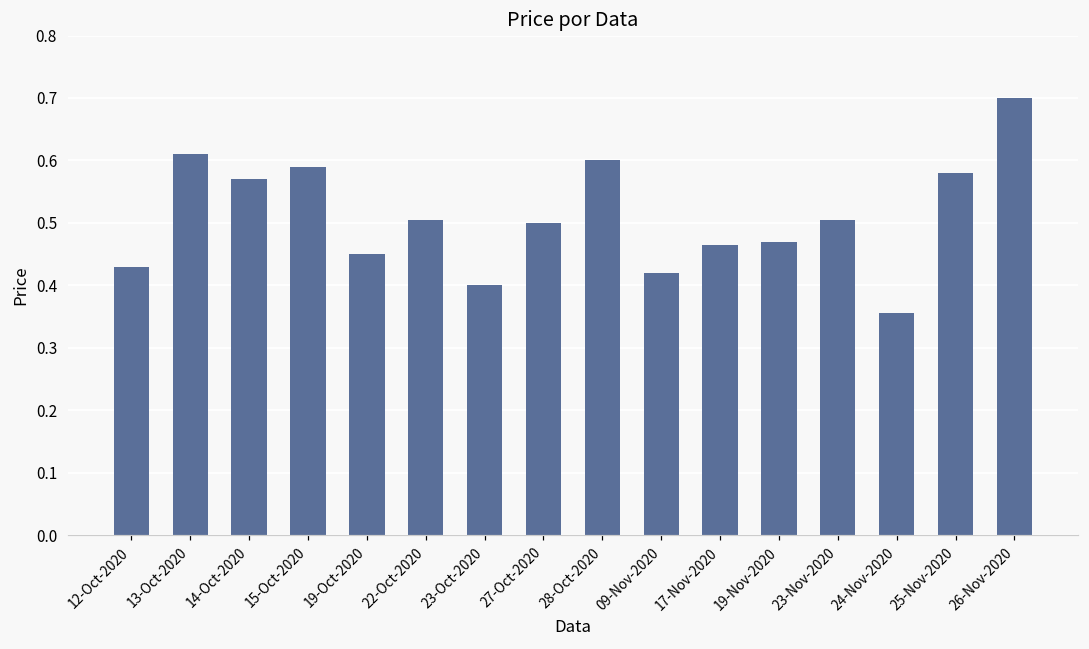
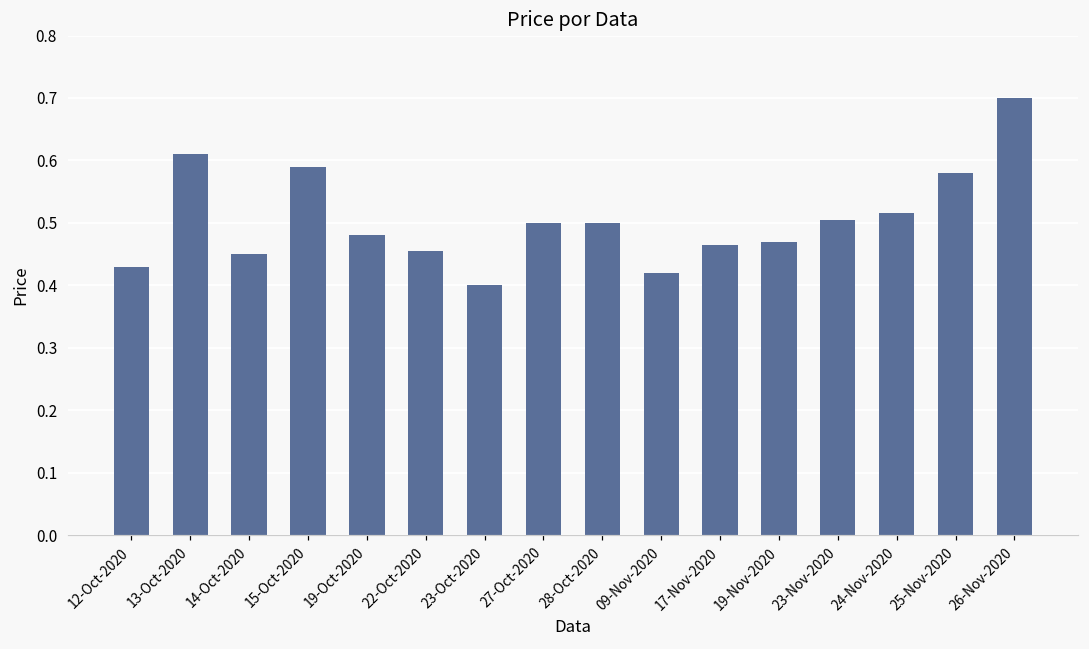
14-Oct-2020: 0.57 -> 0.45
19-Oct-2020: 0.45 -> 0.48
22-Oct-2020: 0.50 -> 0.46
28-Oct-2020: 0.6 -> 0.5
24-Nov-2020: 0.36 -> 0.52
